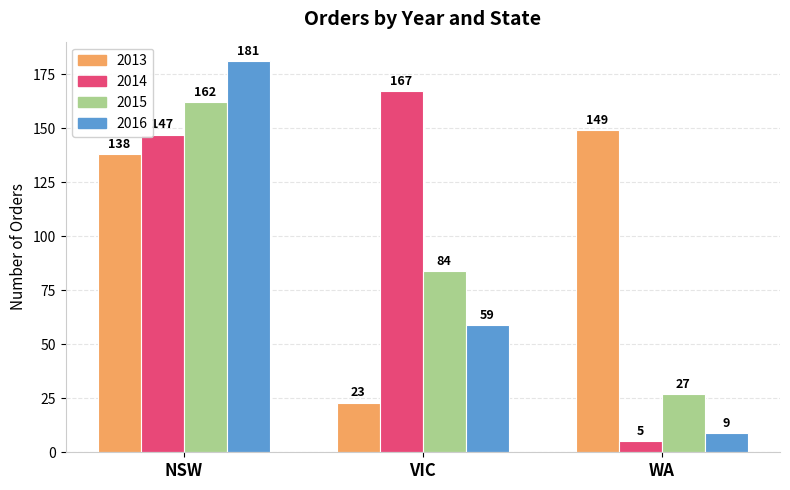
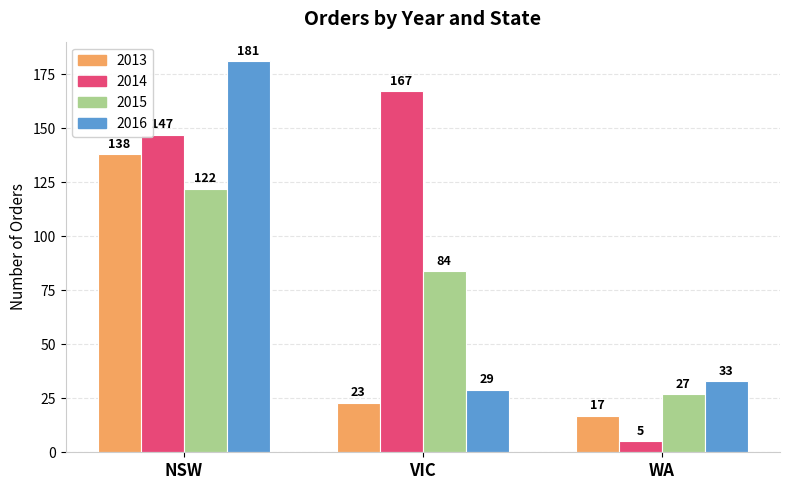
2015, NSW: 162 -> 122
2016, VIC: 59 -> 29
2013, WA: 149 -> 17
2016, WA: 9 -> 33
